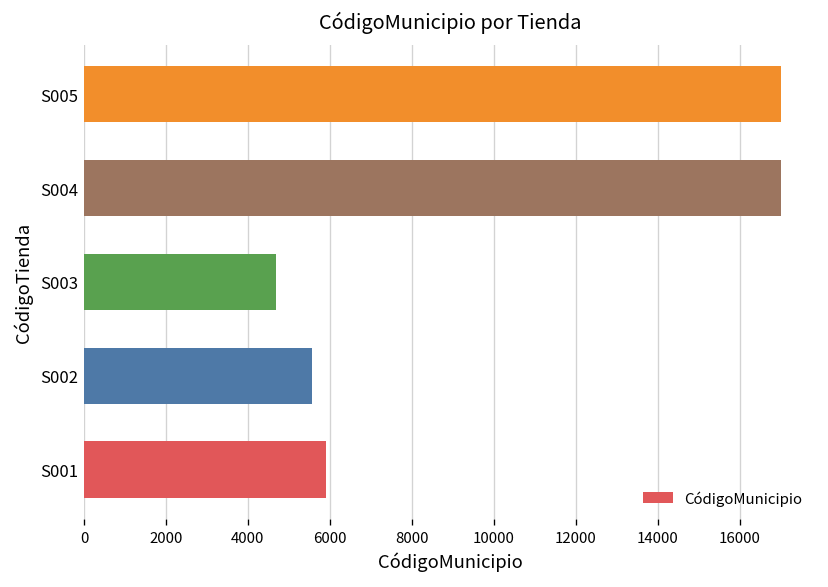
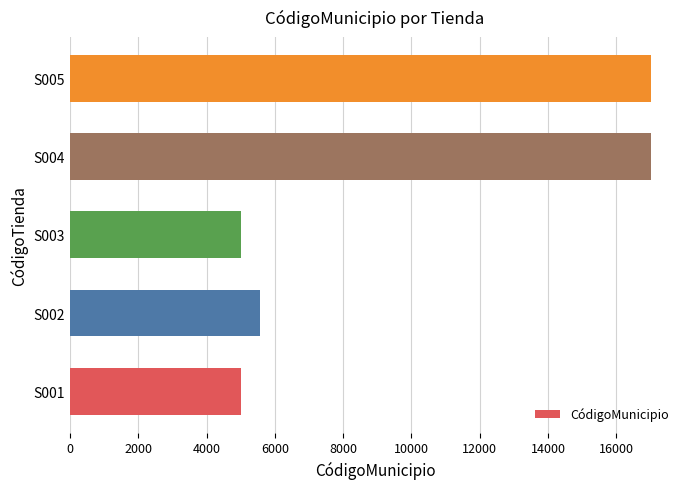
S003: 4700 -> 5000
S001: 5900 -> 5000
